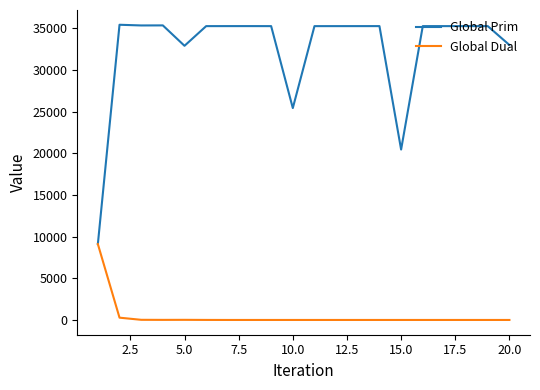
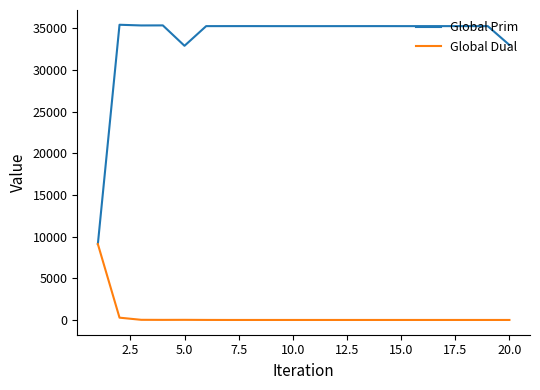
Global Prim, 10.0: 25000 -> 35000
Global Prim, 15.0: 20000 -> 35000
